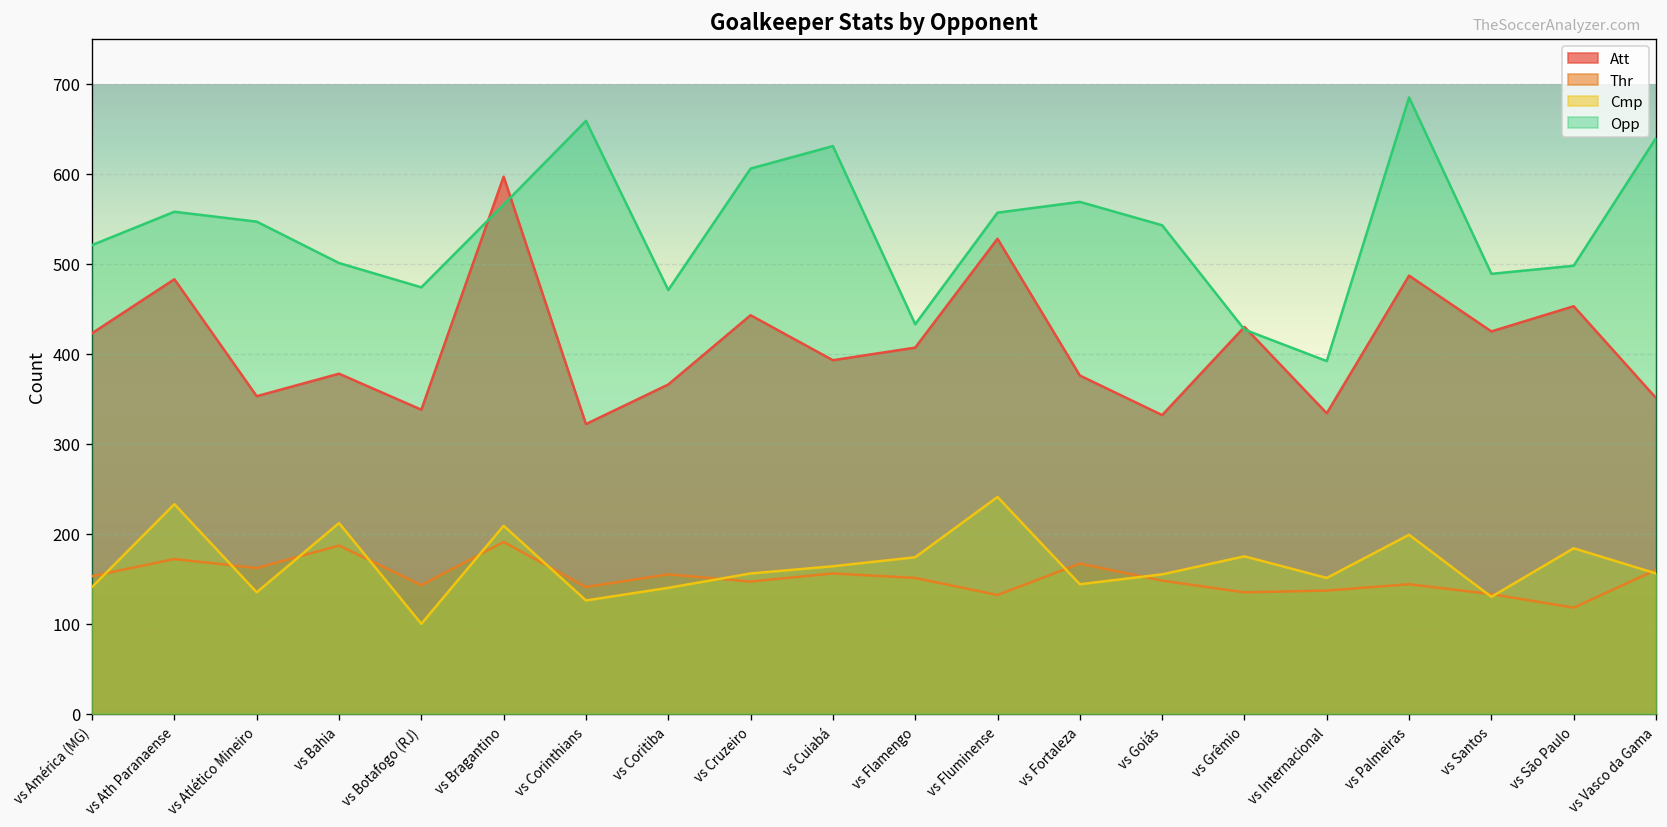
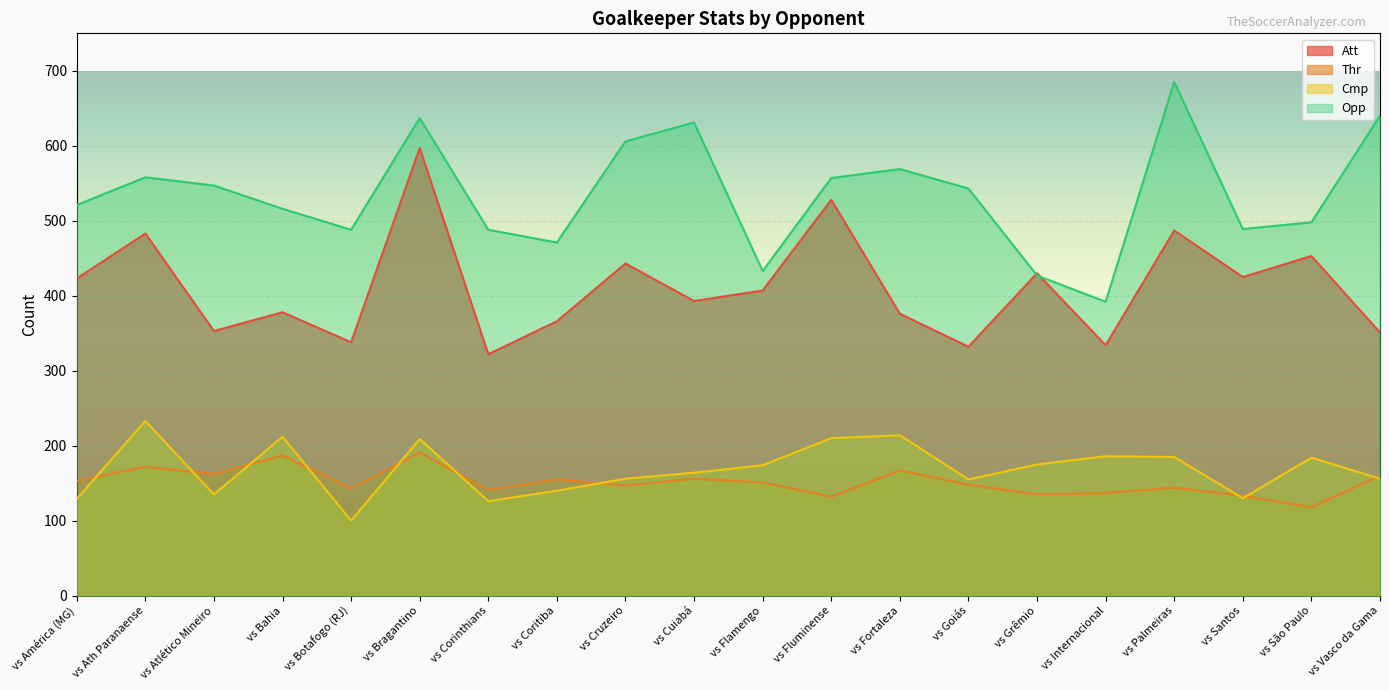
Cmp, vs América (MG): 140 -> 130
Opp, vs Bahia: 500 -> 520
Opp, vs Botafogo (RJ): 470 -> 490
Opp, vs Bragantino: 570 -> 640
Opp, vs Corinthians: 660 -> 490
Cmp, vs Fluminense: 240 -> 210
Cmp, vs Fortaleza: 140 -> 210
Cmp, vs Internacional: 150 -> 190
Cmp, vs Palmeiras: 200 -> 190
